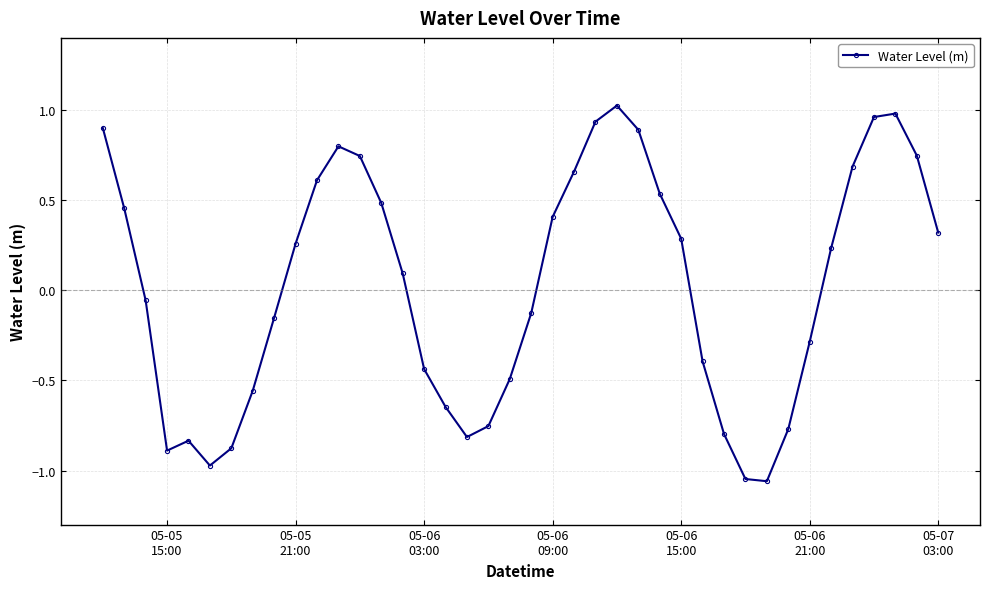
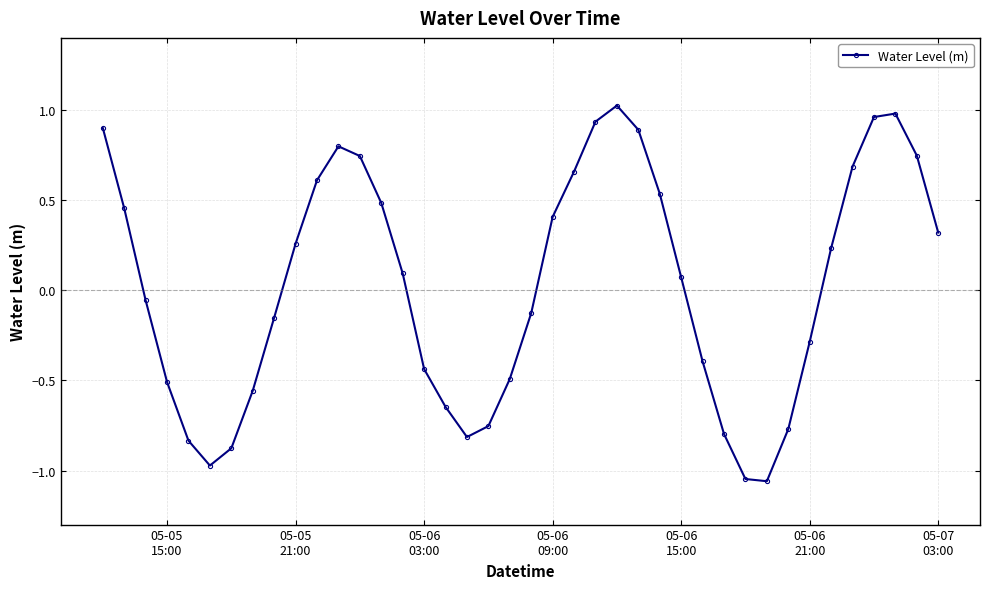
05-05 15:00: -0.89 -> -0.51
05-06 15:00: 0.29 -> 0.07
